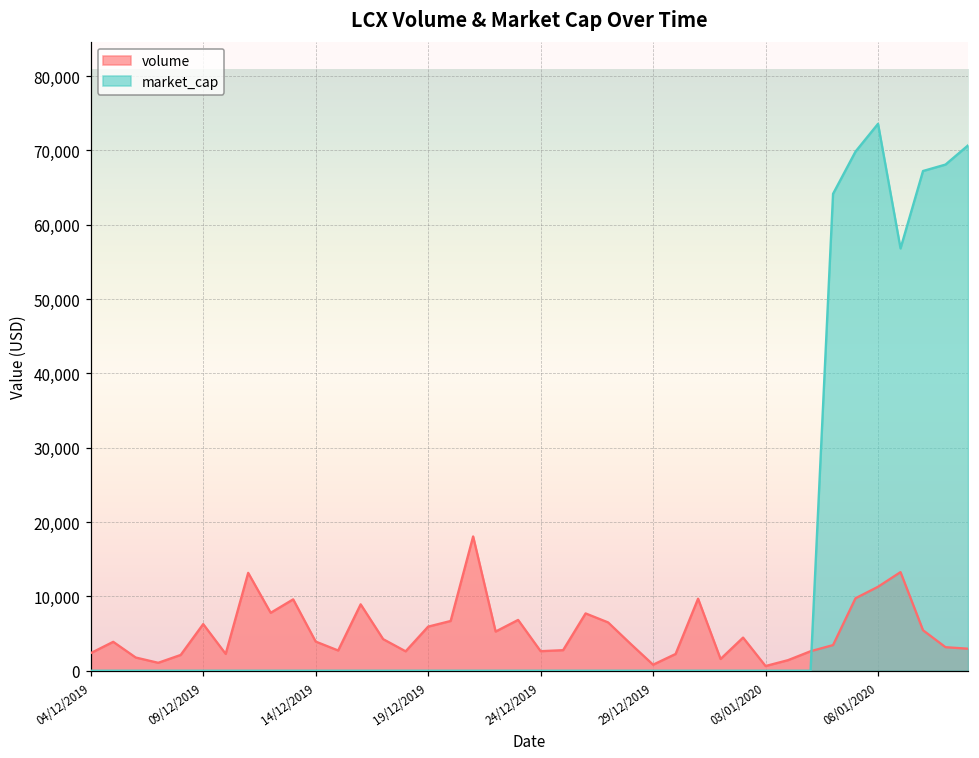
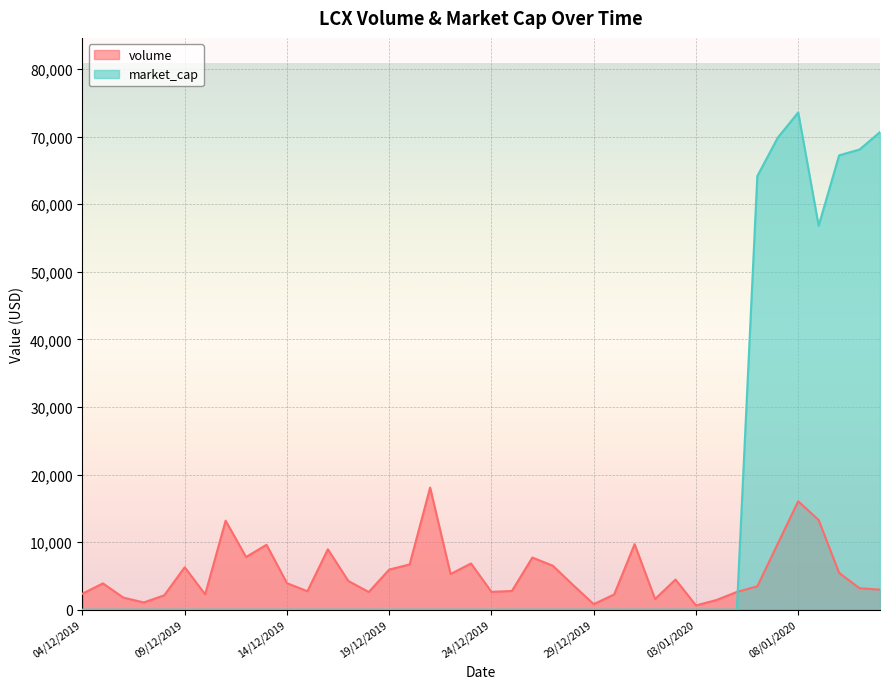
volume, 08/01/2020: 11,000 -> 16,000
